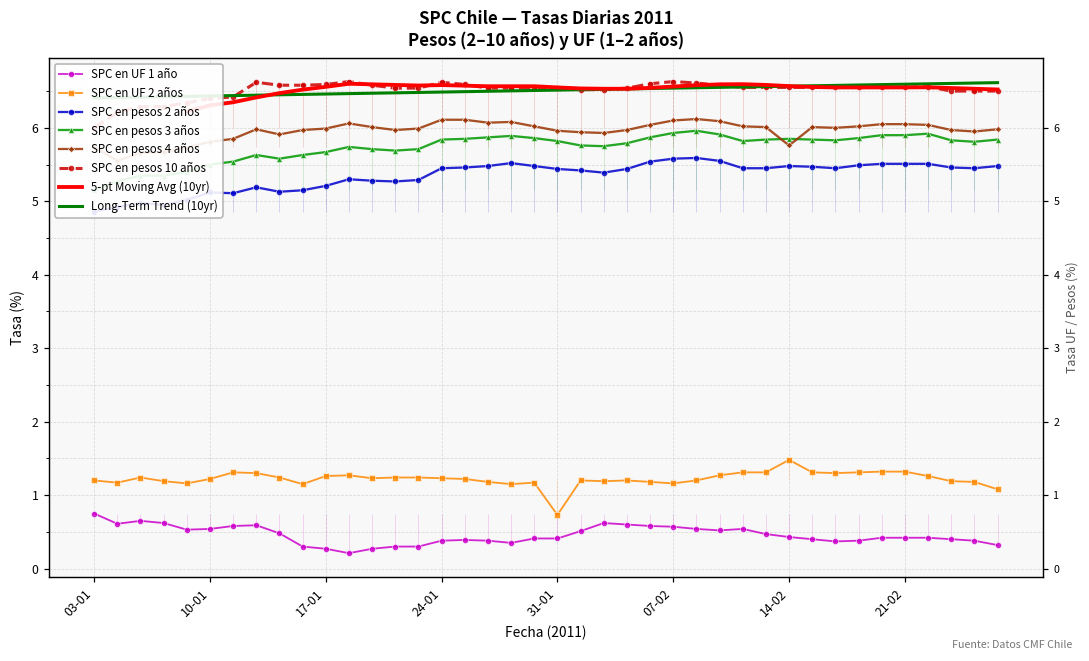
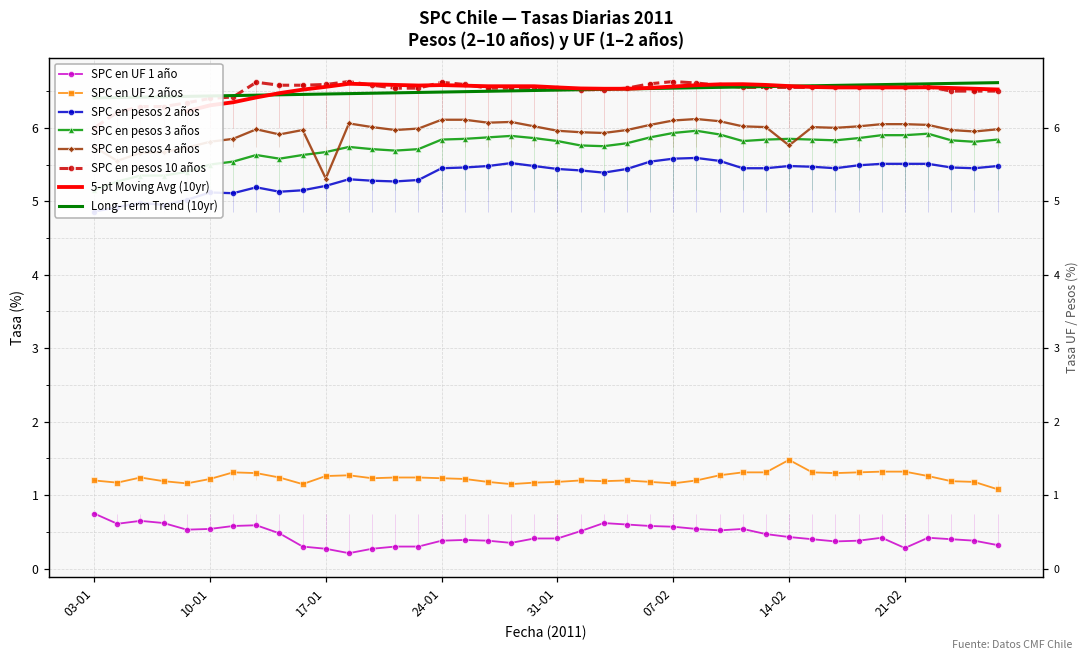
SPC en pesos 4 años, 17-01: 6.0 -> 5.3
SPC en UF 2 años, 31-01: 0.7 -> 1.2
SPC en UF 1 año, 21-02: 0.4 -> 0.3
